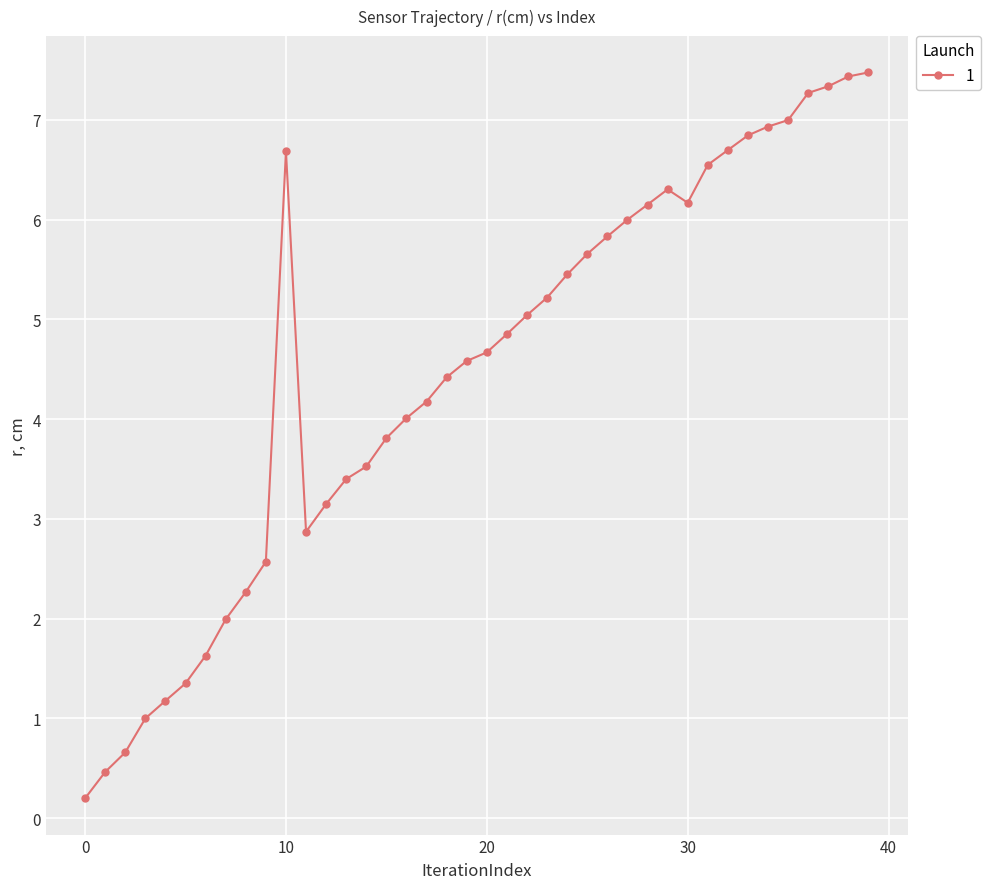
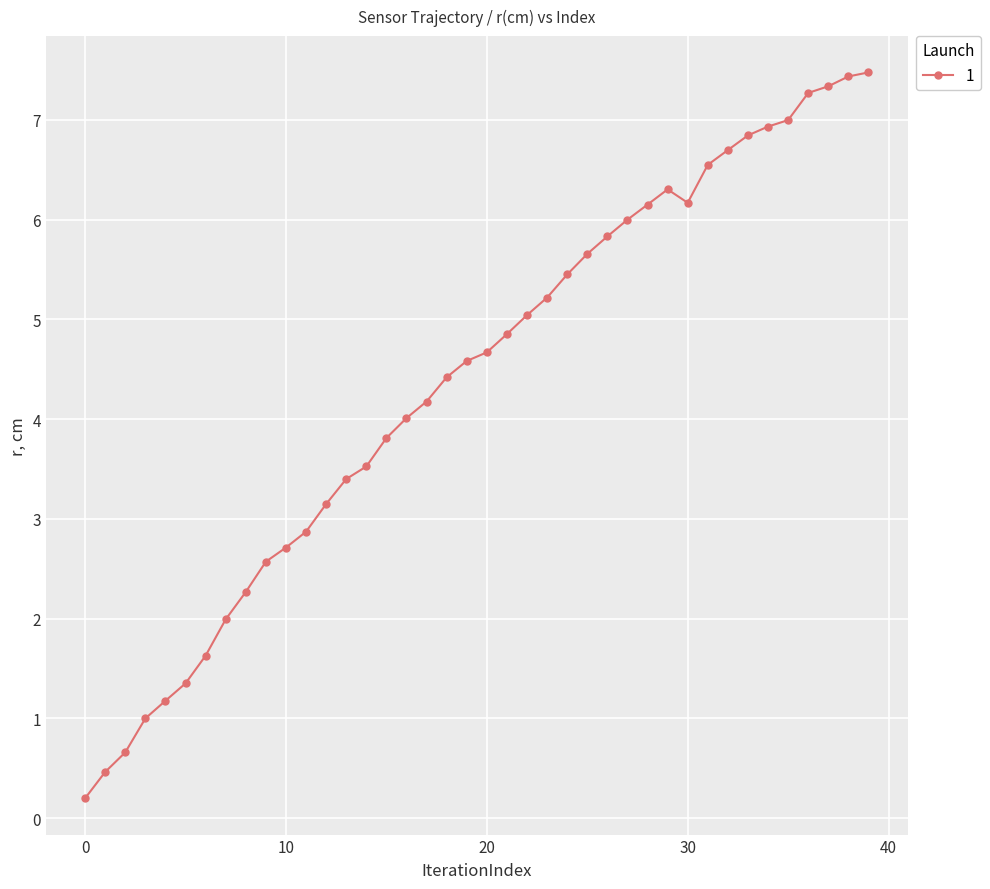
10: 6.7 -> 2.7
